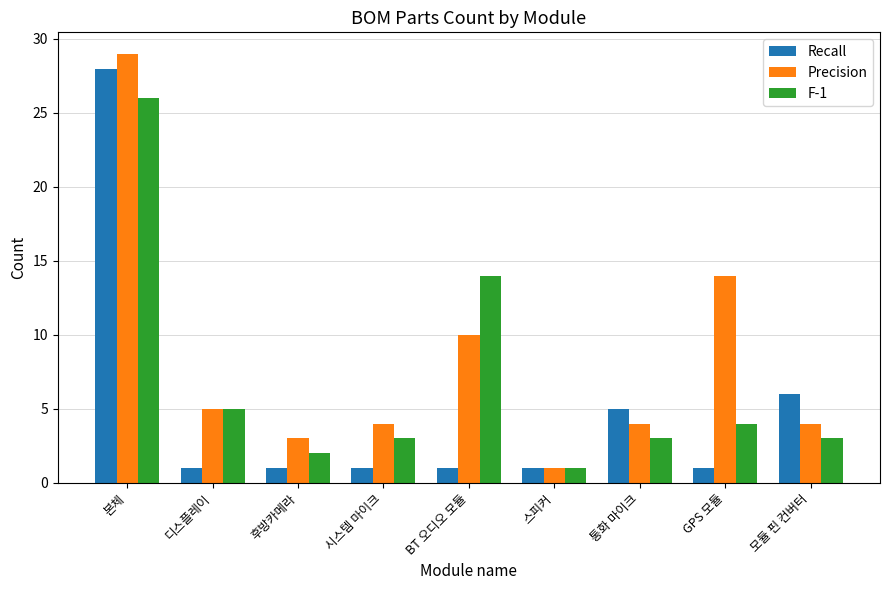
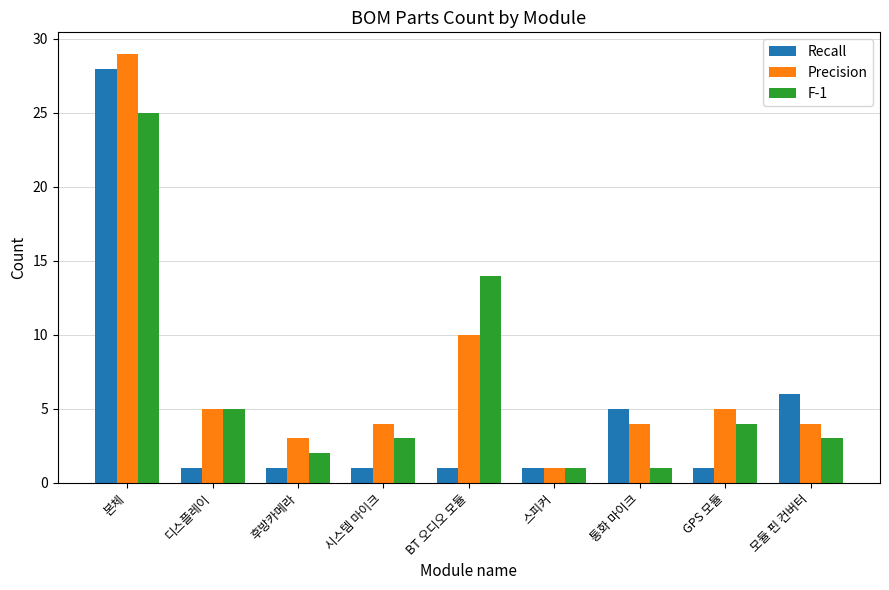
F-1, 본체: 26 -> 25
F-1, 통화 마이크: 3 -> 1
Precision, GPS 모듈: 14 -> 5
